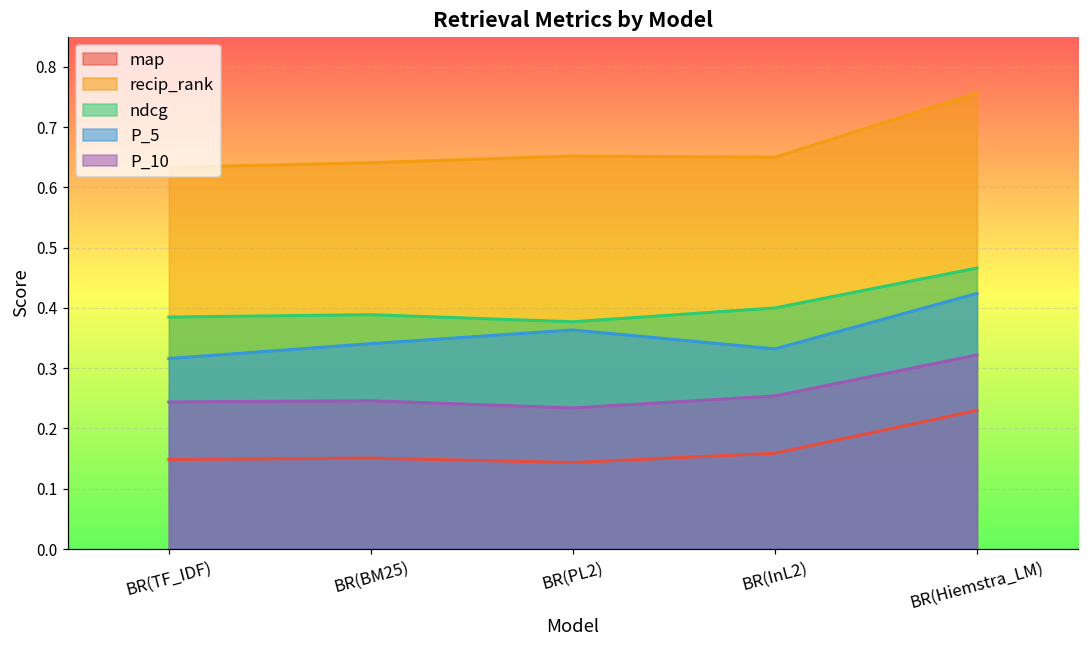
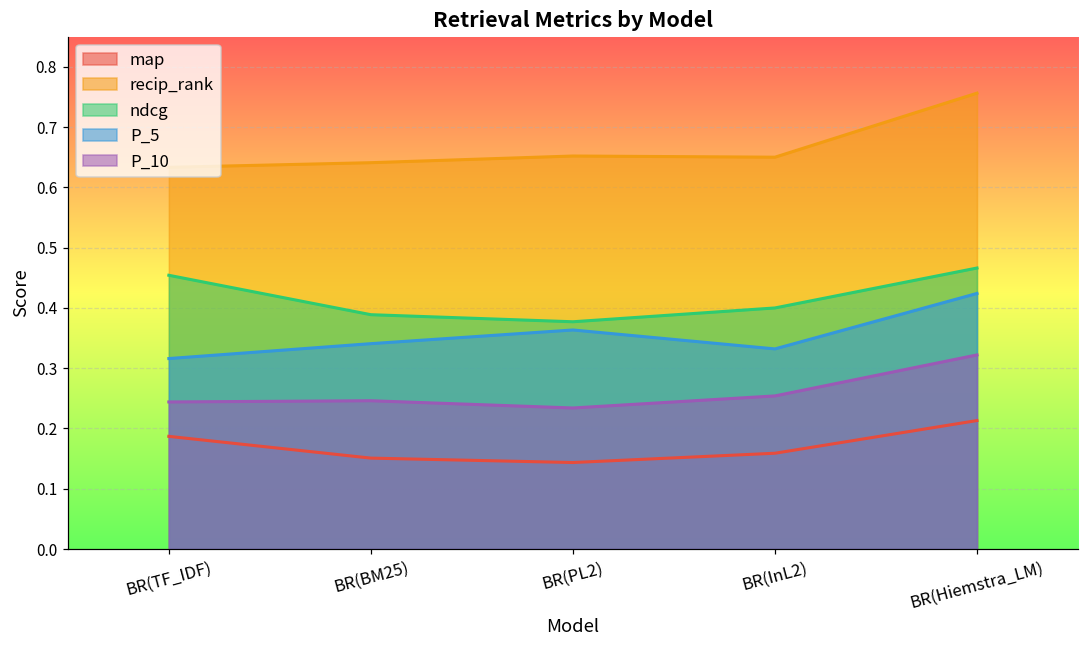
map, BR(TF_IDF): 0.15 -> 0.19
ndcg, BR(TF_IDF): 0.38 -> 0.45
map, BR(Hiemstra_LM): 0.23 -> 0.21
